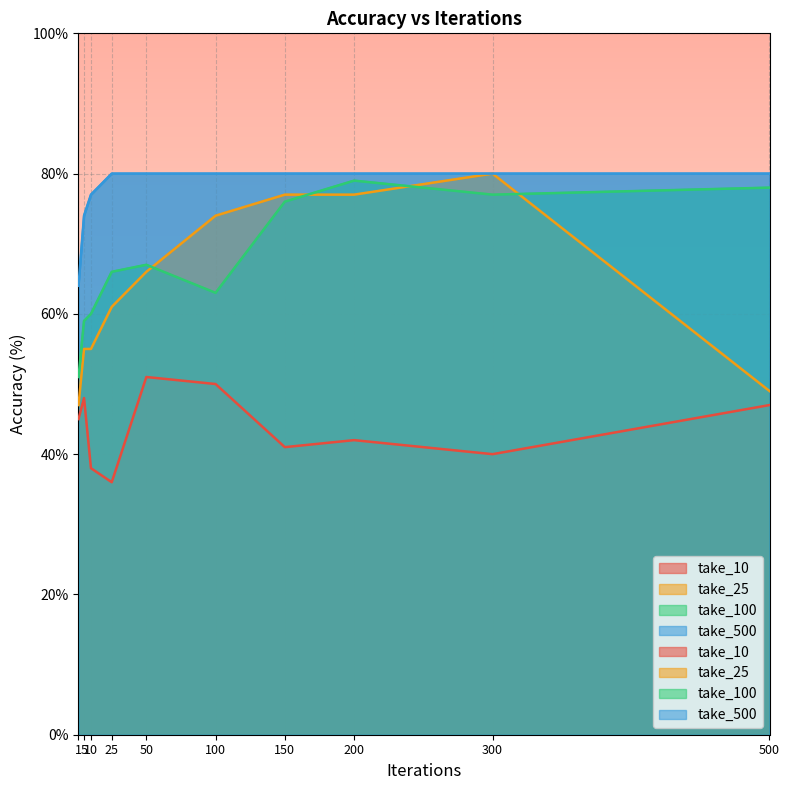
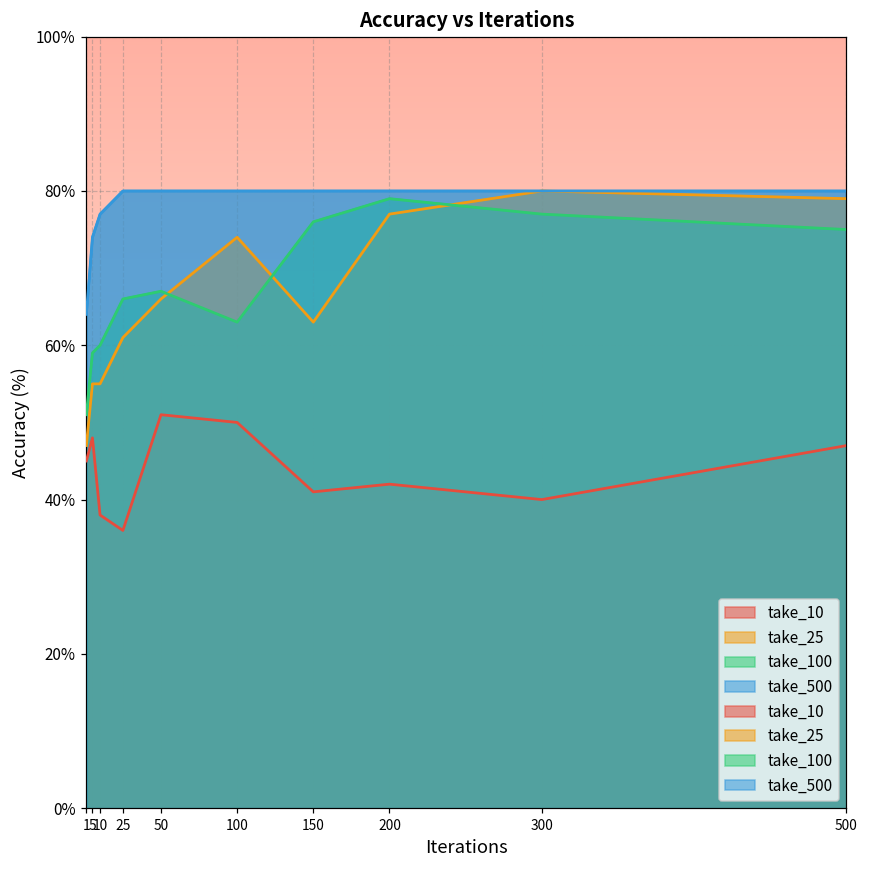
take_25, 150: 77% -> 63%
take_25, 500: 49% -> 79%
take_100, 500: 78% -> 75%
